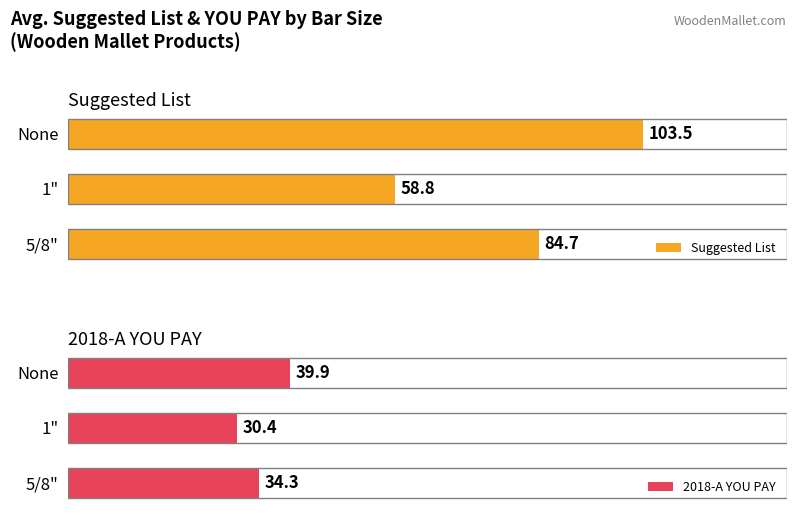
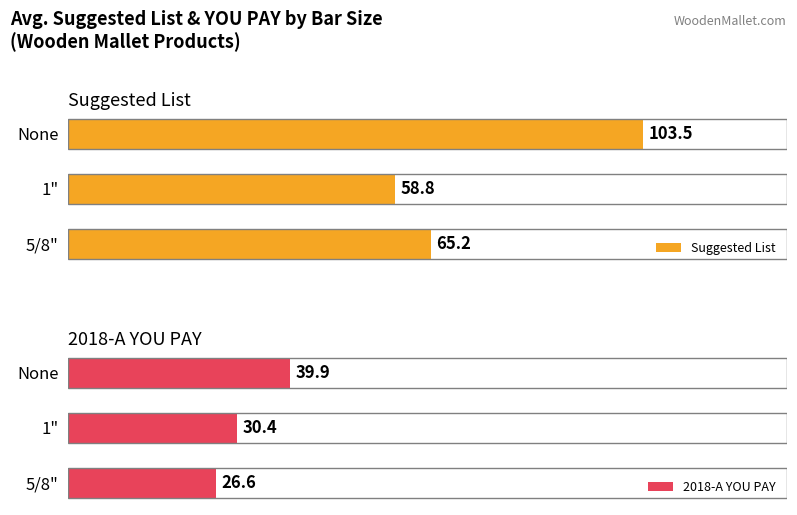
Suggested List, 5/8": 84.7 -> 65.2
2018-A YOU PAY, 5/8": 34.3 -> 26.6
